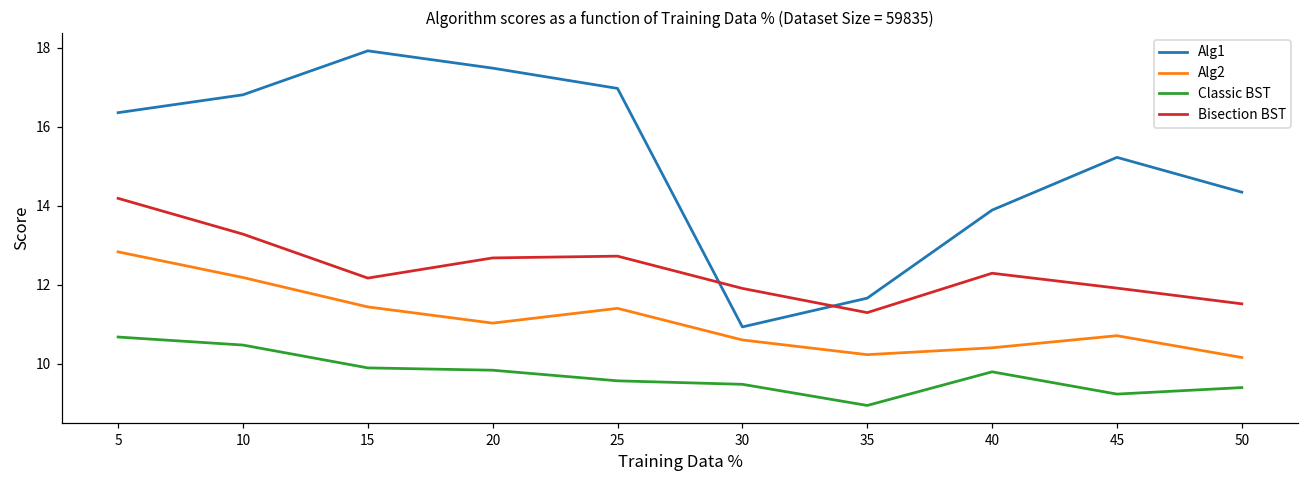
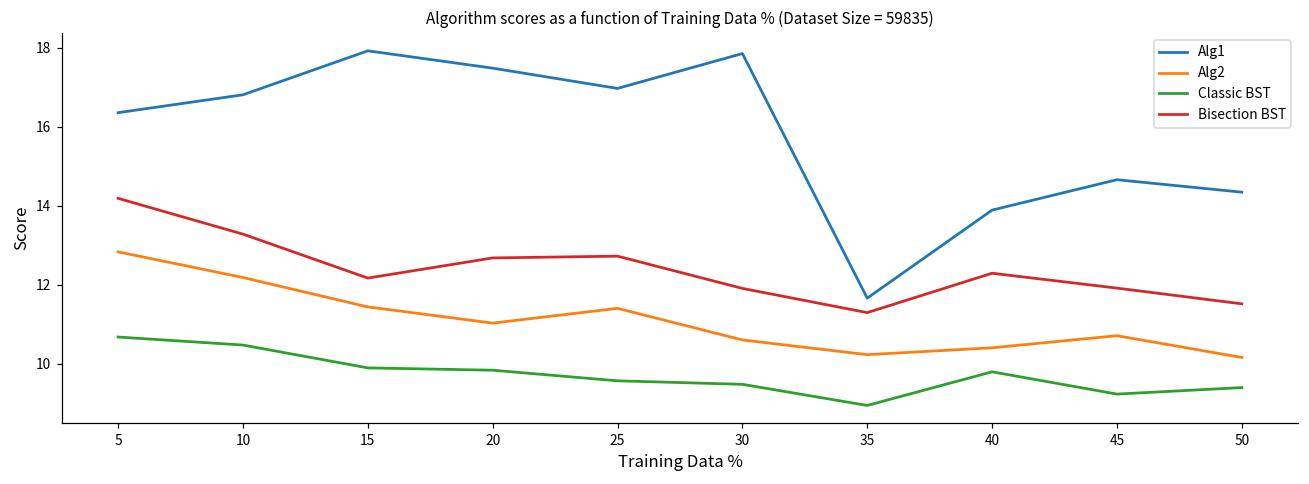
Alg1, 30: 10.9 -> 17.9
Alg1, 45: 15.2 -> 14.7
